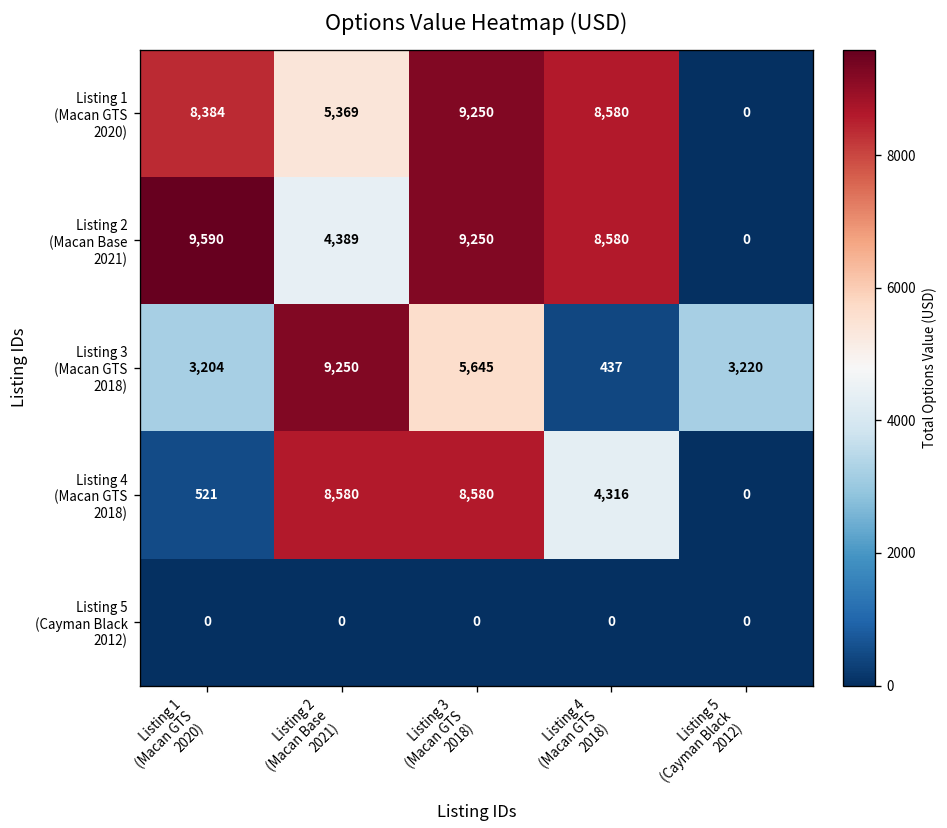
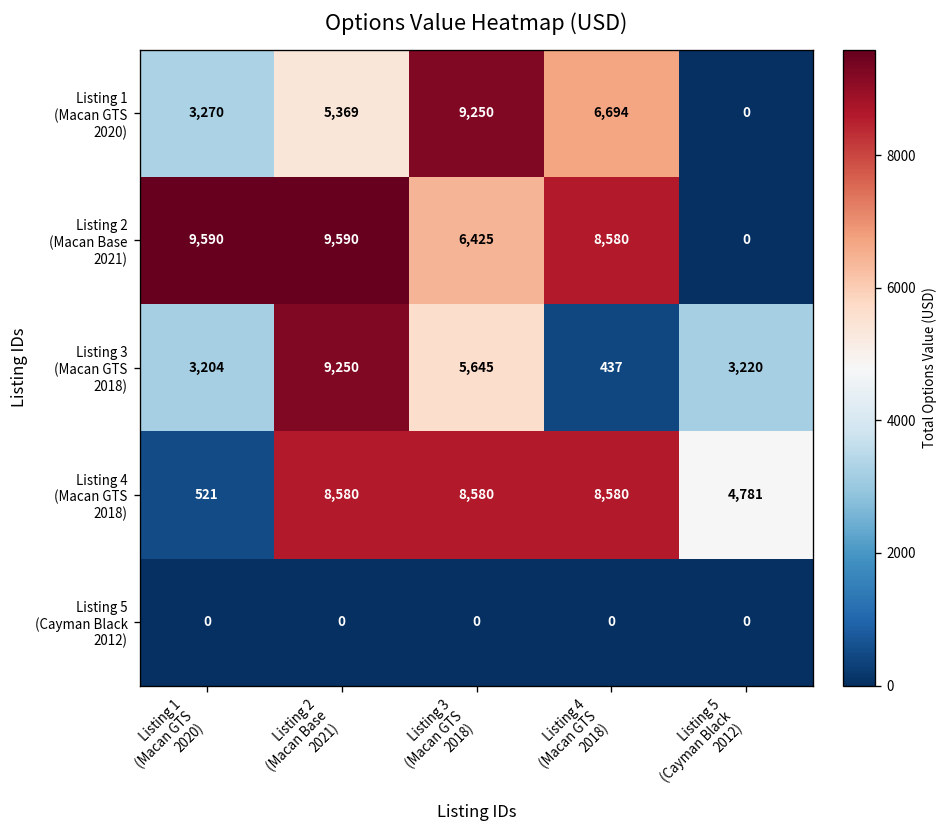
Listing 1 (Macan GTS 2020), Listing 1 (Macan GTS 2020): 8,384 -> 3,270
Listing 1 (Macan GTS 2020), Listing 4 (Macan GTS 2018): 8,580 -> 6,694
Listing 2 (Macan Base 2021), Listing 2 (Macan Base 2021): 4,389 -> 9,590
Listing 2 (Macan Base 2021), Listing 3 (Macan GTS 2018): 9,250 -> 6,425
Listing 4 (Macan GTS 2018), Listing 4 (Macan GTS 2018): 4,316 -> 8,580
Listing 4 (Macan GTS 2018), Listing 5 (Cayman Black 2012): 0 -> 4,781
